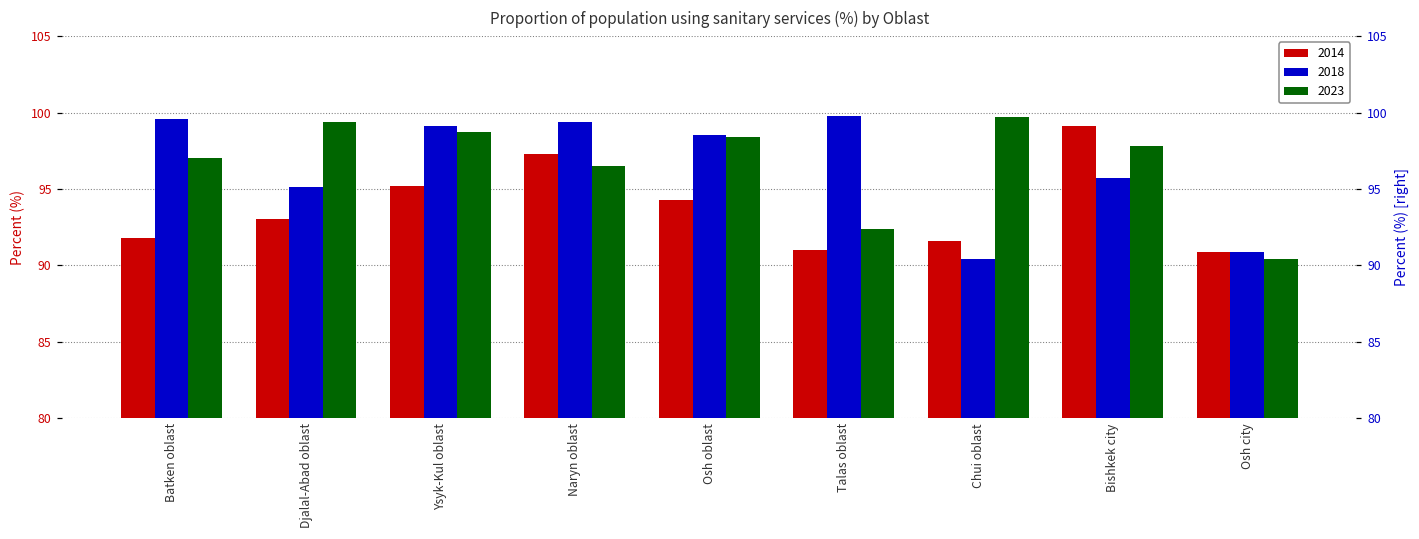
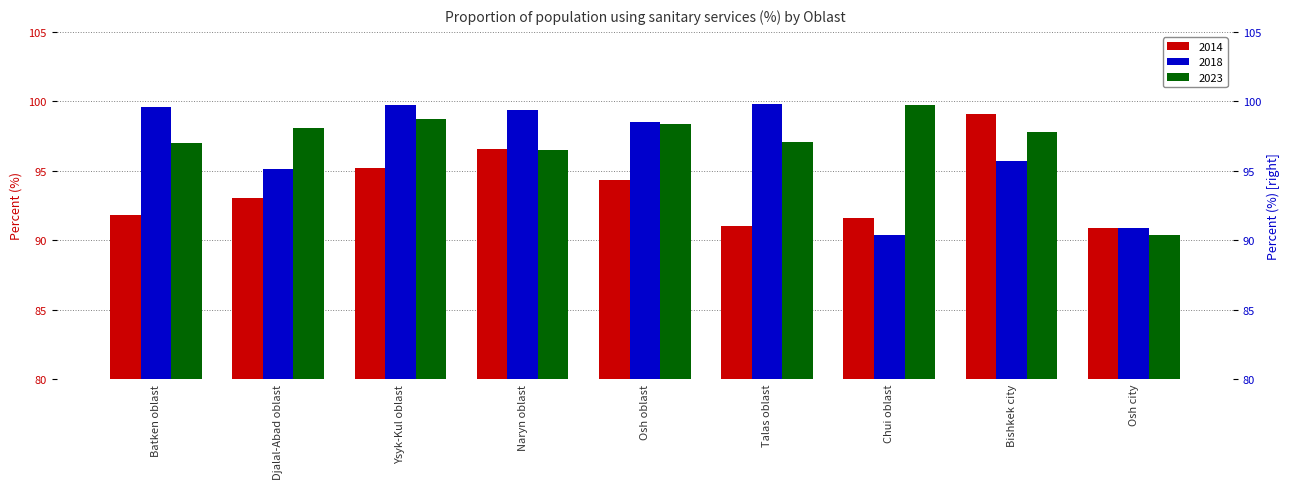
2023, Djalal-Abad oblast: 99.4 -> 98.1
2018, Ysyk-Kul oblast: 99.1 -> 99.7
2014, Naryn oblast: 97.3 -> 96.6
2023, Talas oblast: 92.4 -> 97.1
